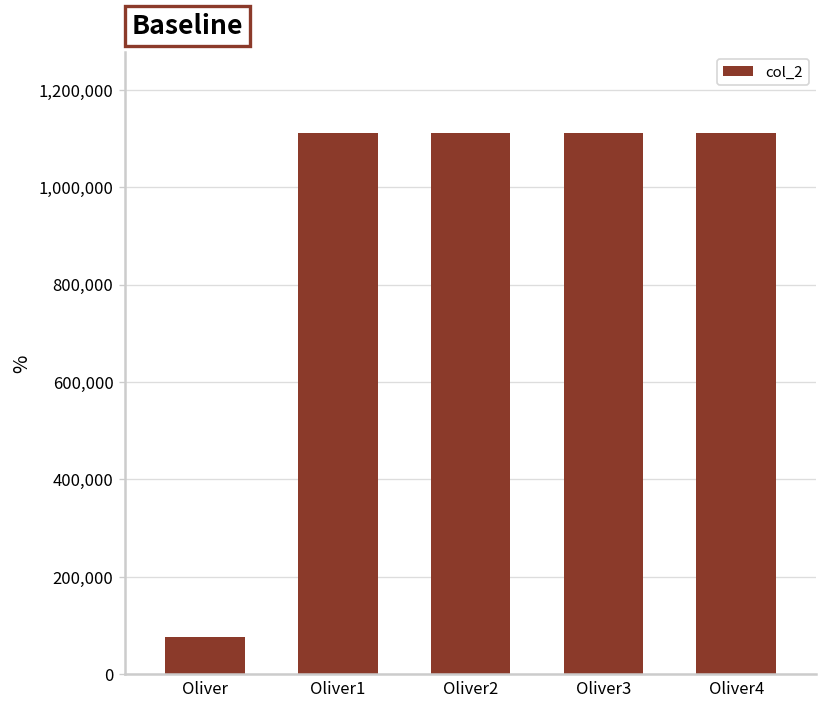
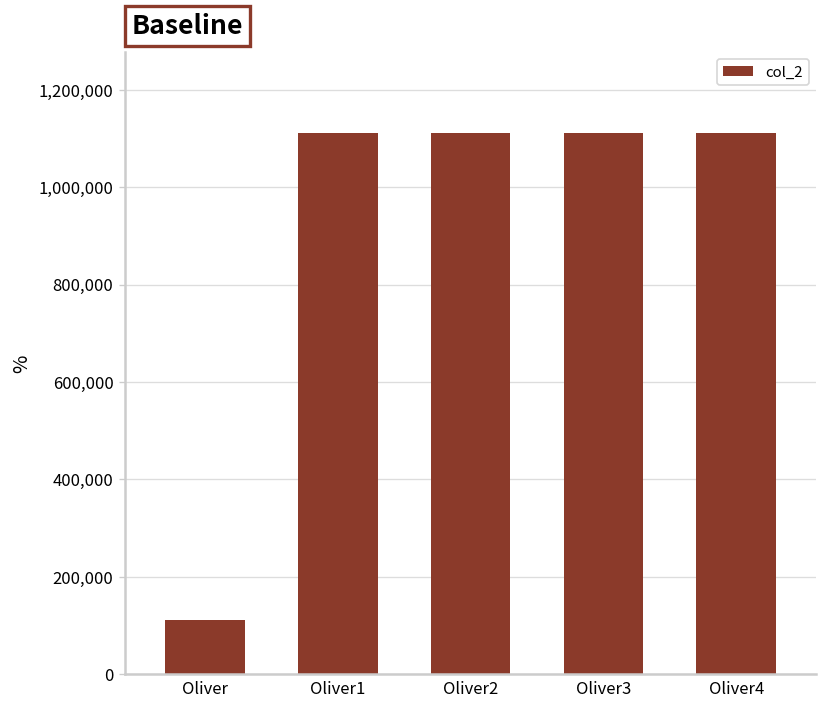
Oliver: 80,000 -> 110,000
